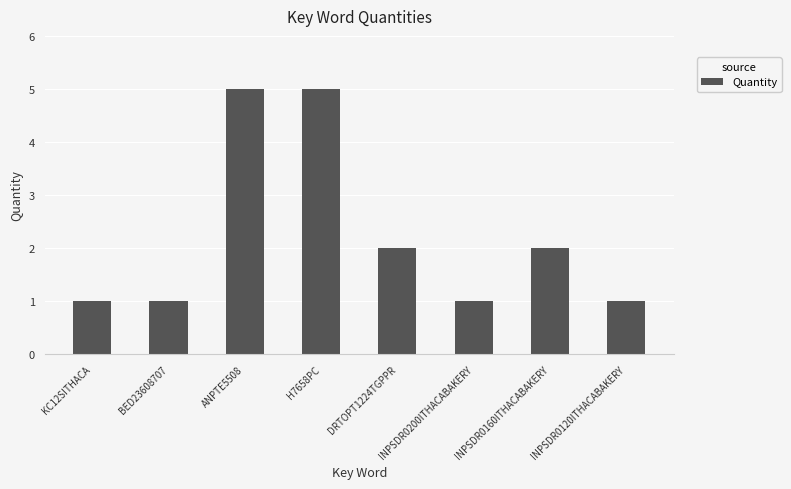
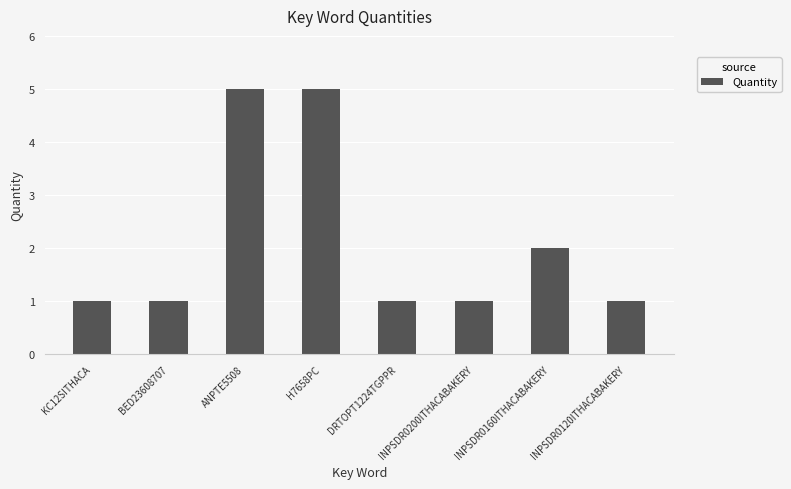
DRTOPT1224TGPPR: 2 -> 1
